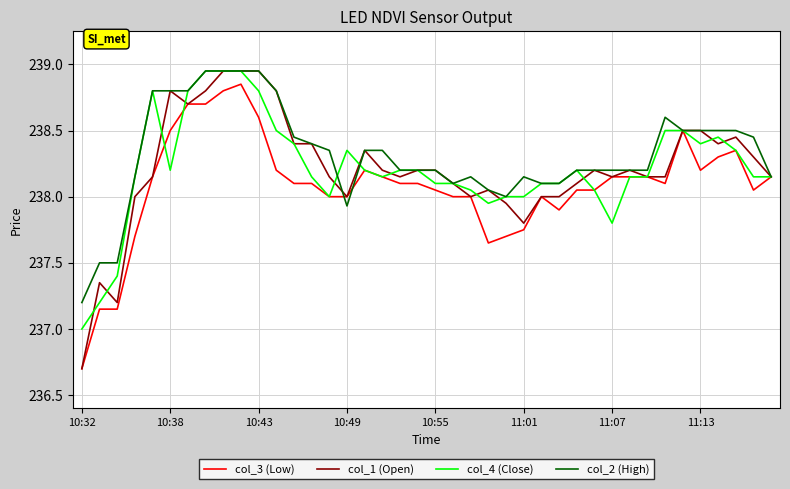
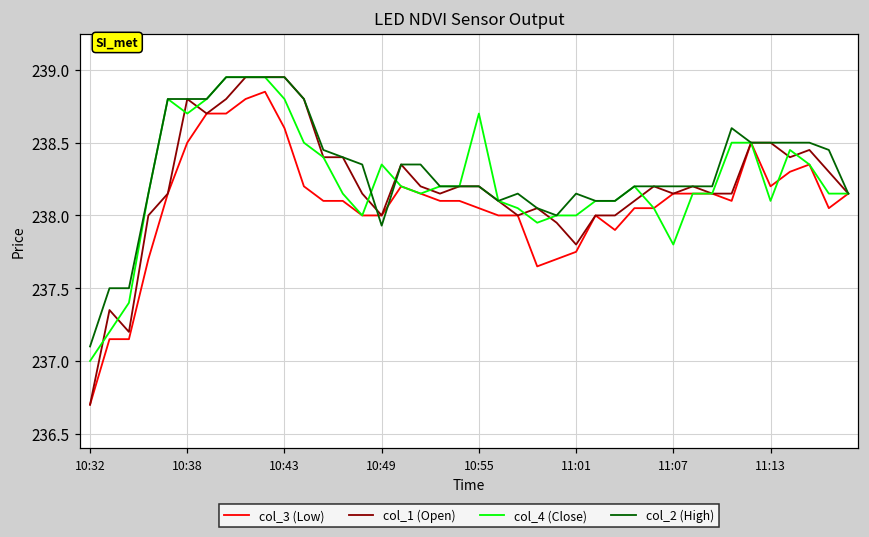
col_2 (High), 10:32: 237.2 -> 237.1
col_4 (Close), 10:38: 238.2 -> 238.7
col_4 (Close), 10:55: 238.1 -> 238.7
col_4 (Close), 11:13: 238.4 -> 238.1
